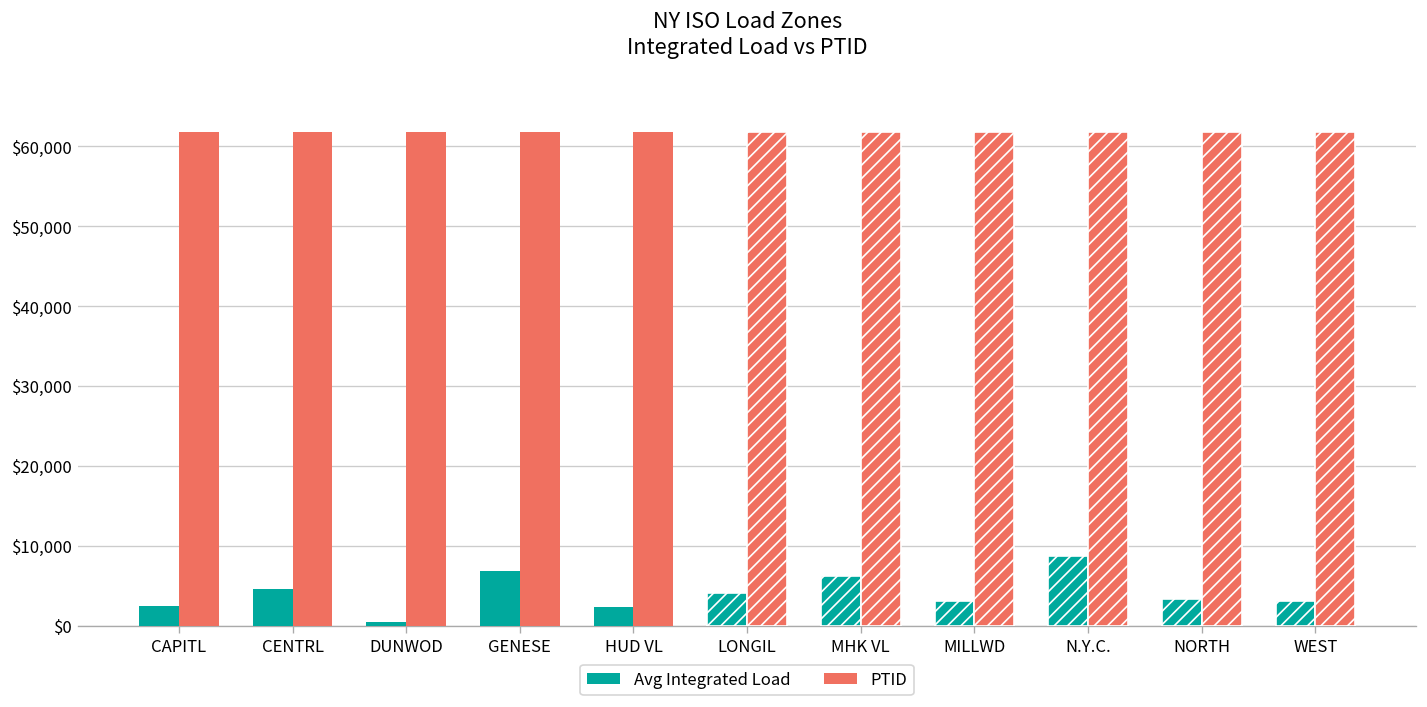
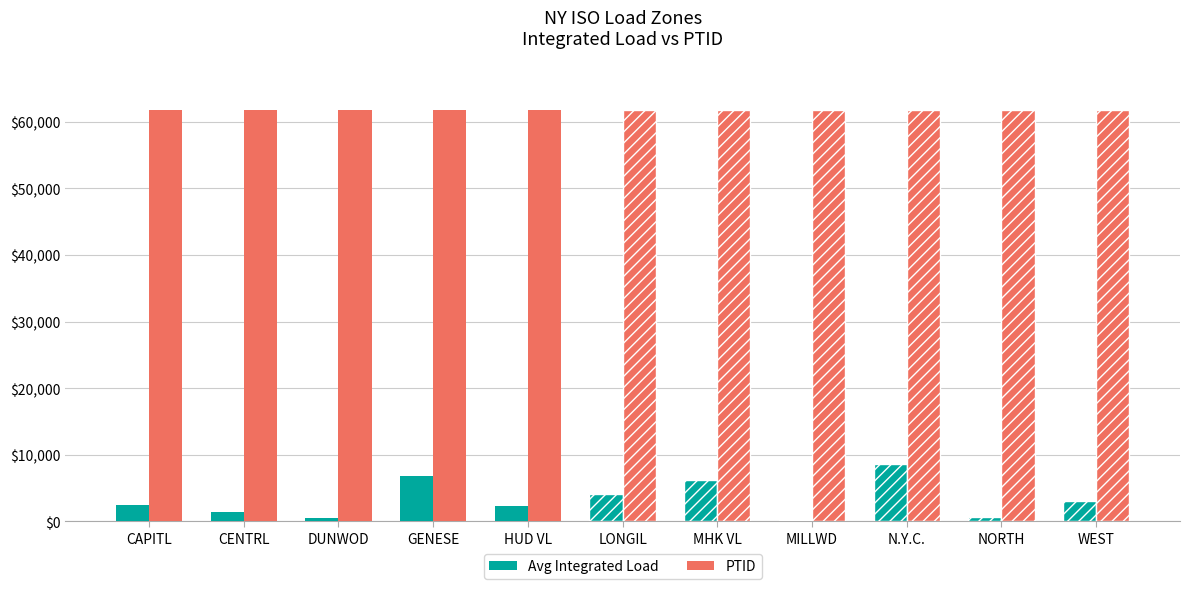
Avg Integrated Load, CENTRL: $5,000 -> $1,000
Avg Integrated Load, MILLWD: $3,000 -> $0
Avg Integrated Load, NORTH: $3,000 -> $1,000
